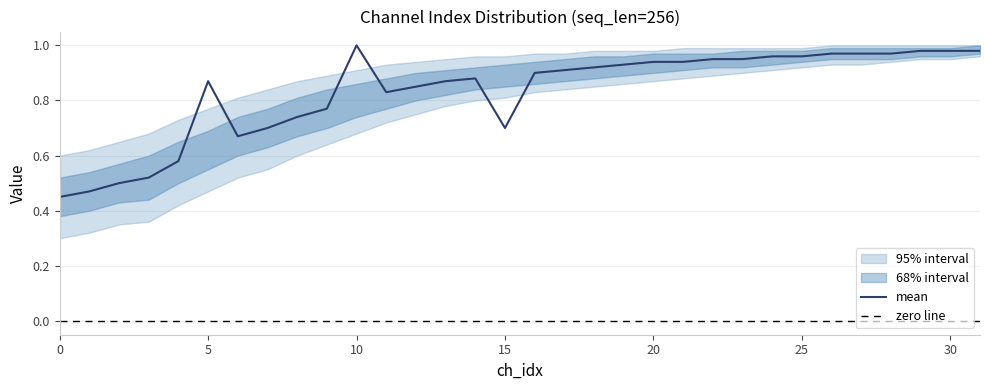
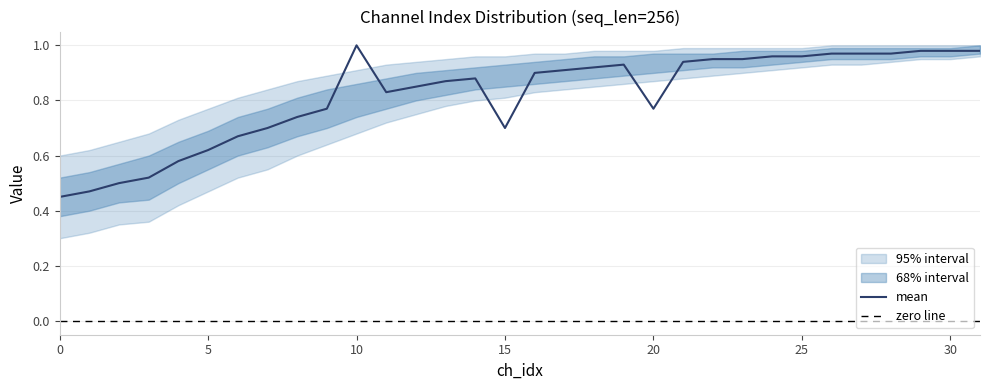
mean, 5: 0.87 -> 0.62
mean, 20: 0.94 -> 0.77
